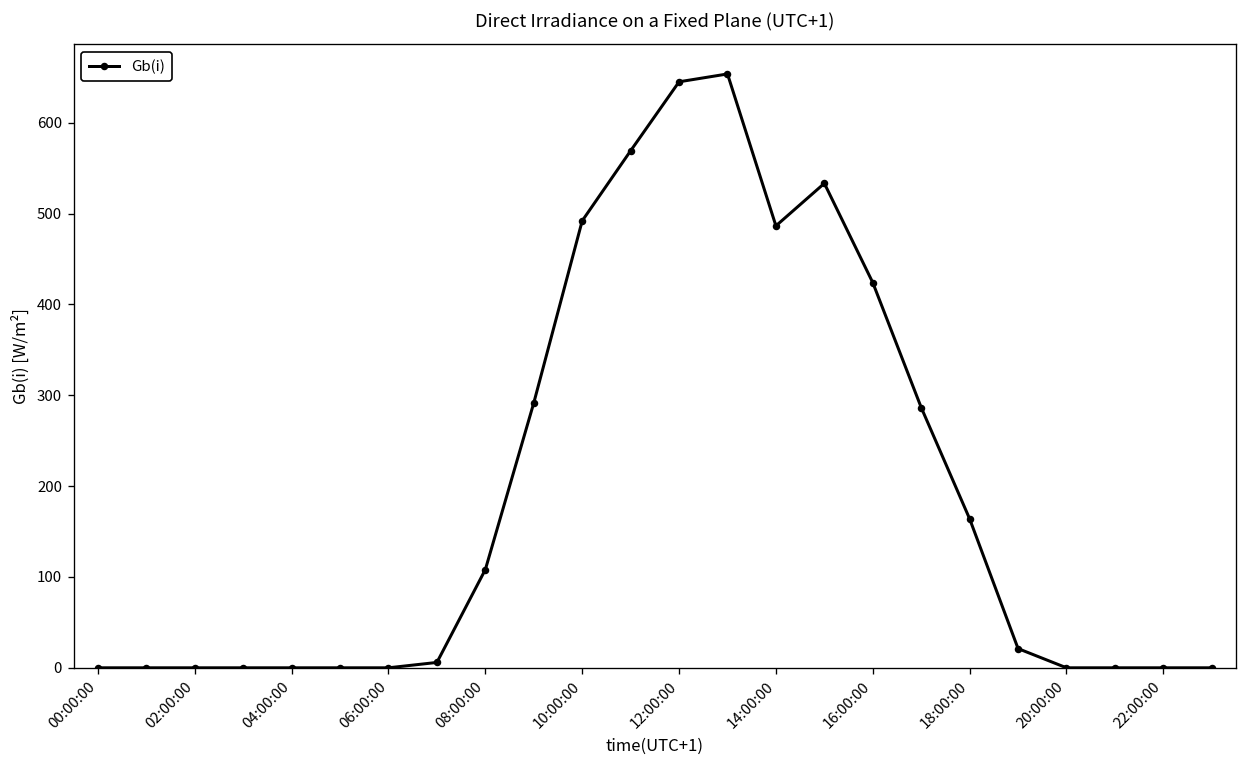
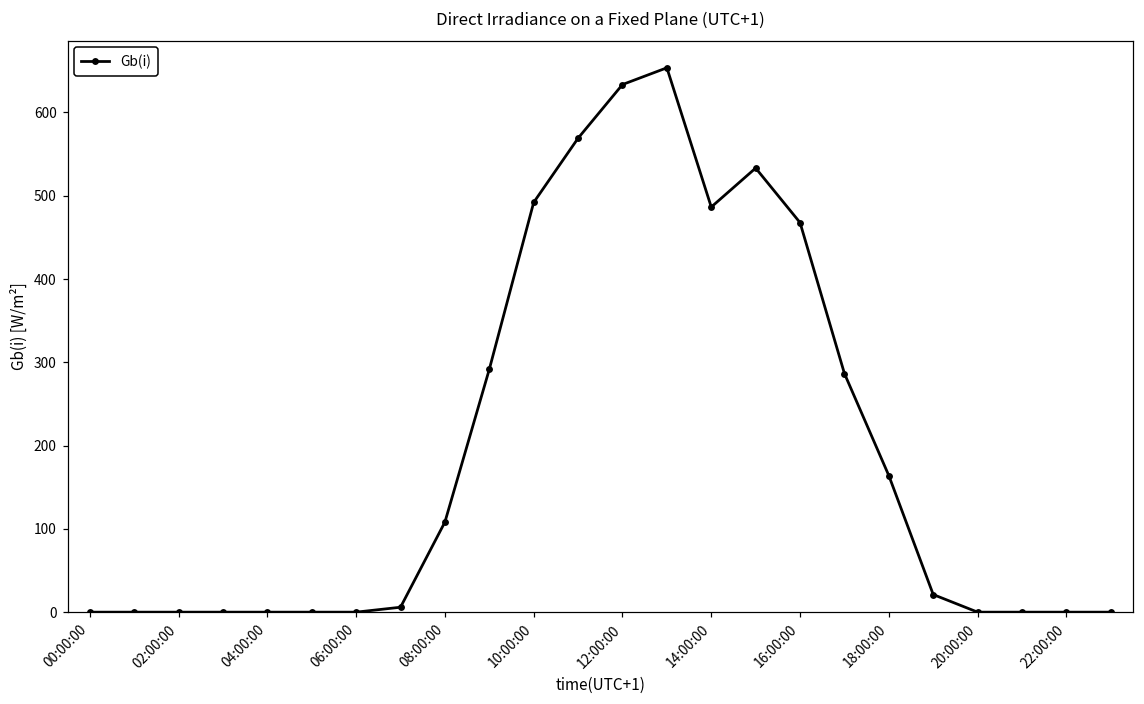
12:00:00: 650 -> 630
16:00:00: 420 -> 470
